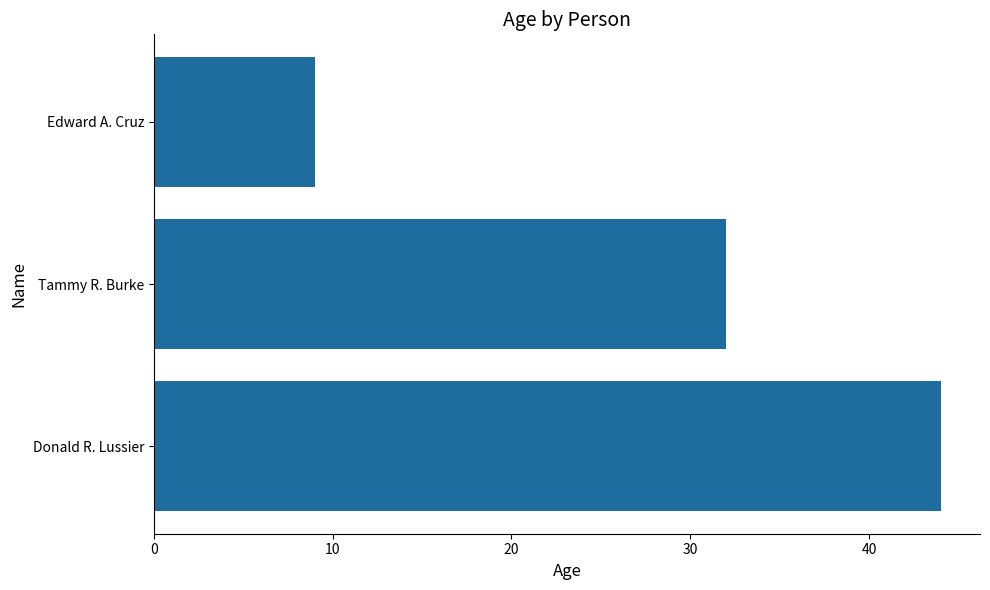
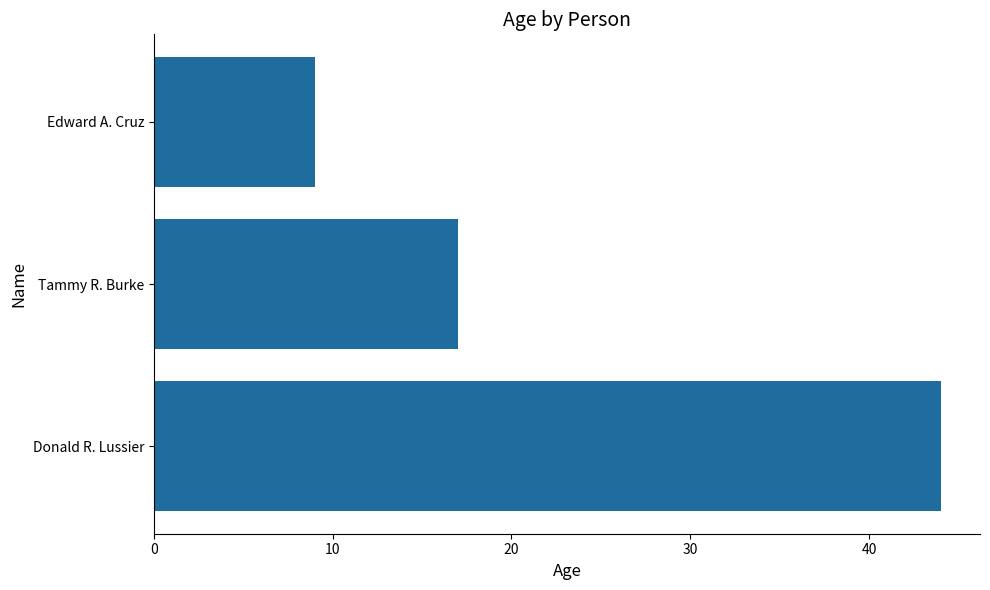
Tammy R. Burke: 32 -> 17
